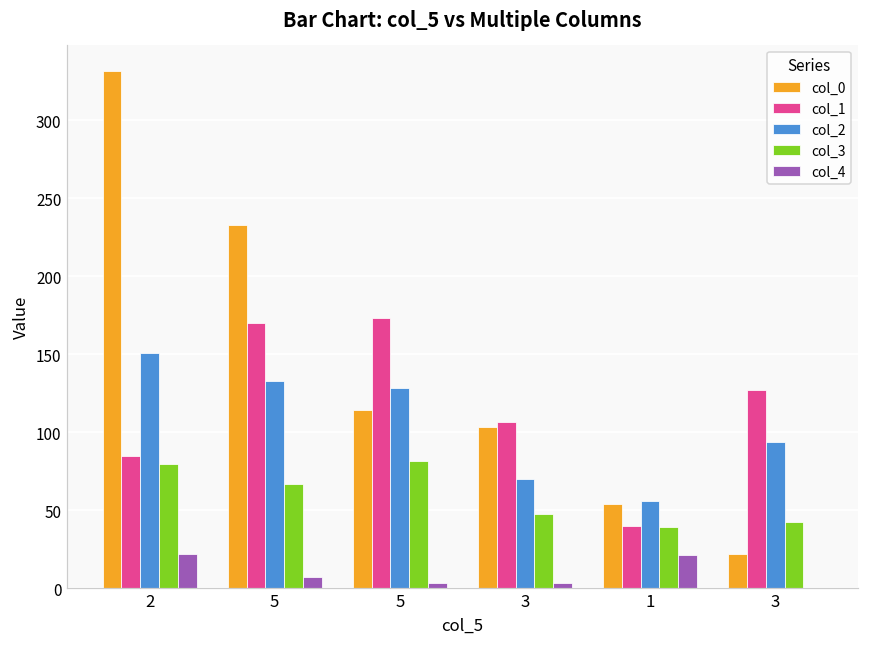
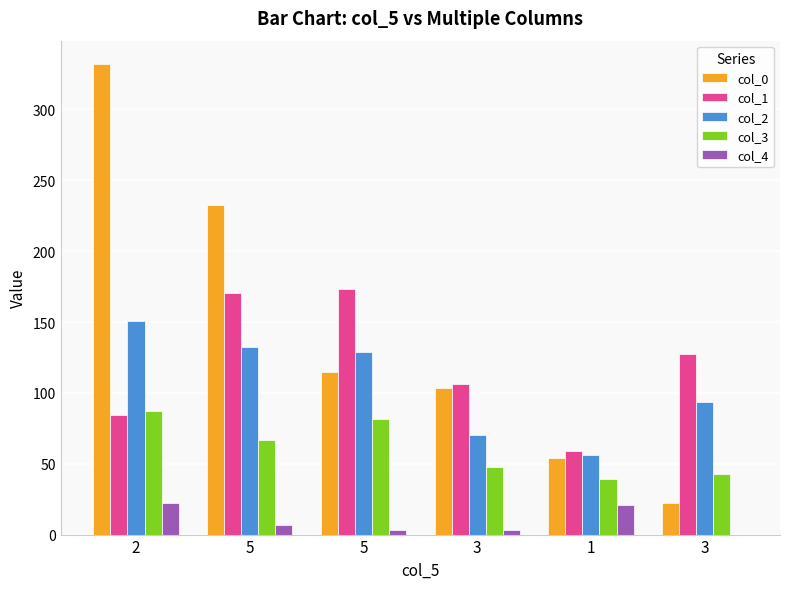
col_3, 2: 80 -> 87
col_1, 1: 40 -> 59
